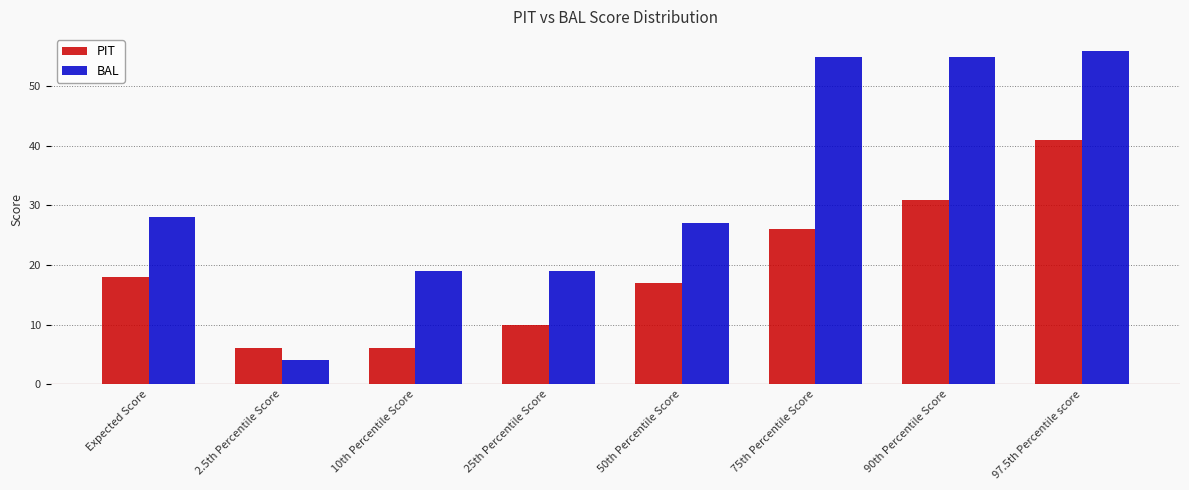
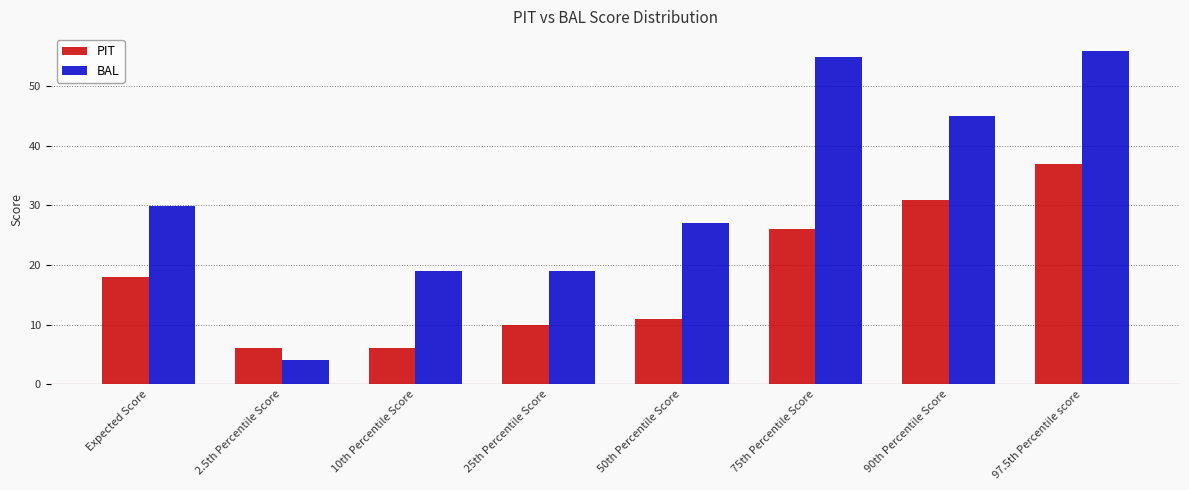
BAL, Expected Score: 28 -> 30
PIT, 50th Percentile Score: 17 -> 11
BAL, 90th Percentile Score: 55 -> 45
PIT, 97.5th Percentile score: 41 -> 37
